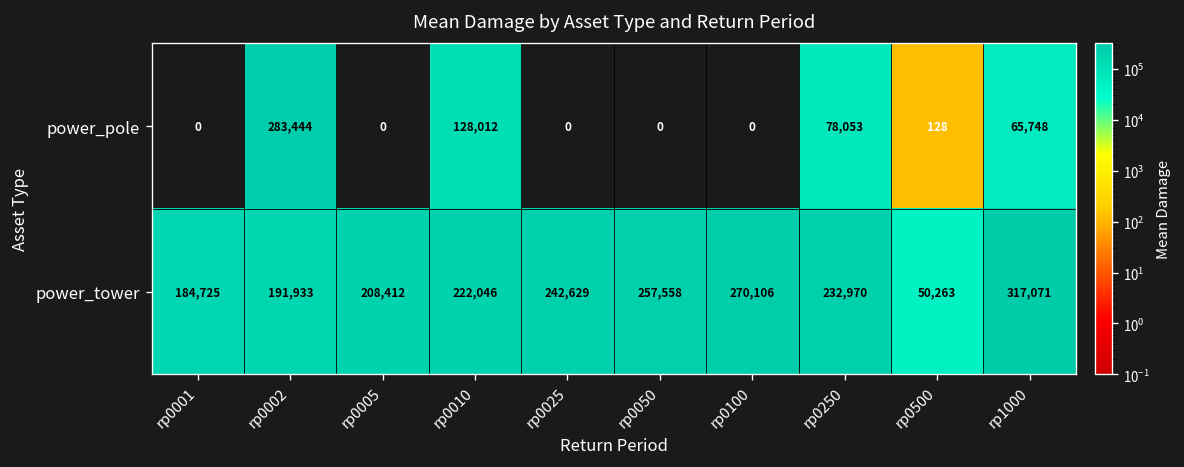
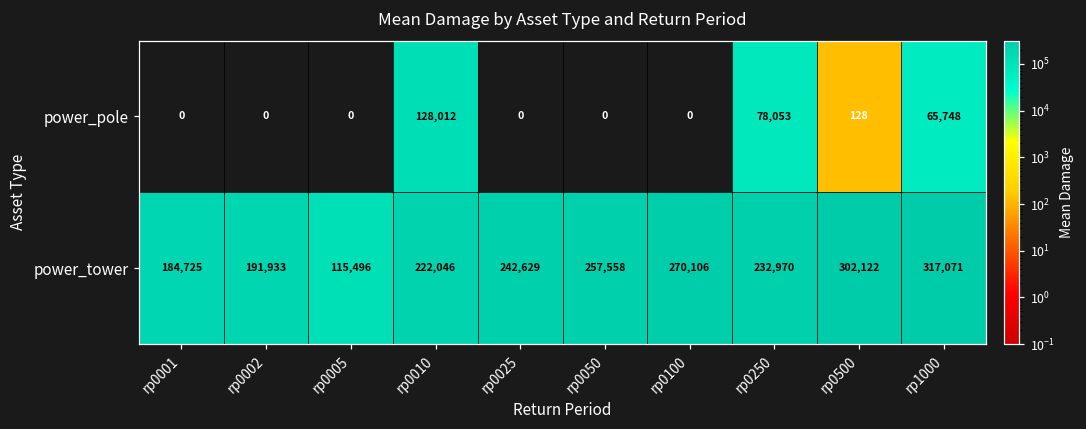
power_pole, rp0002: 283,444 -> 0
power_tower, rp0005: 208,412 -> 115,496
power_tower, rp0500: 50,263 -> 302,122
